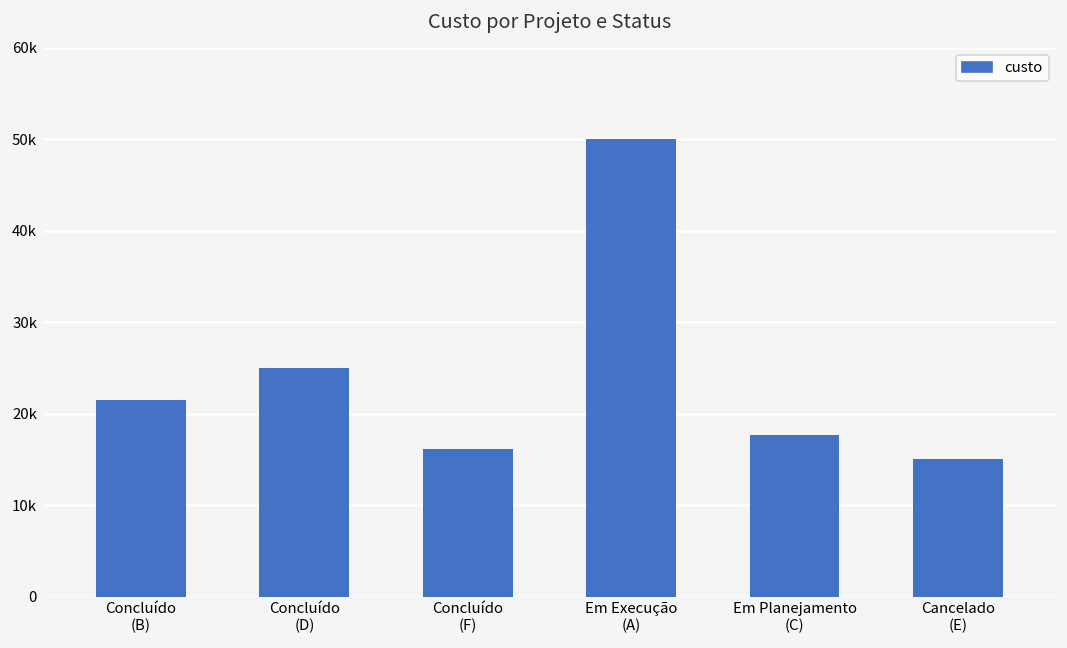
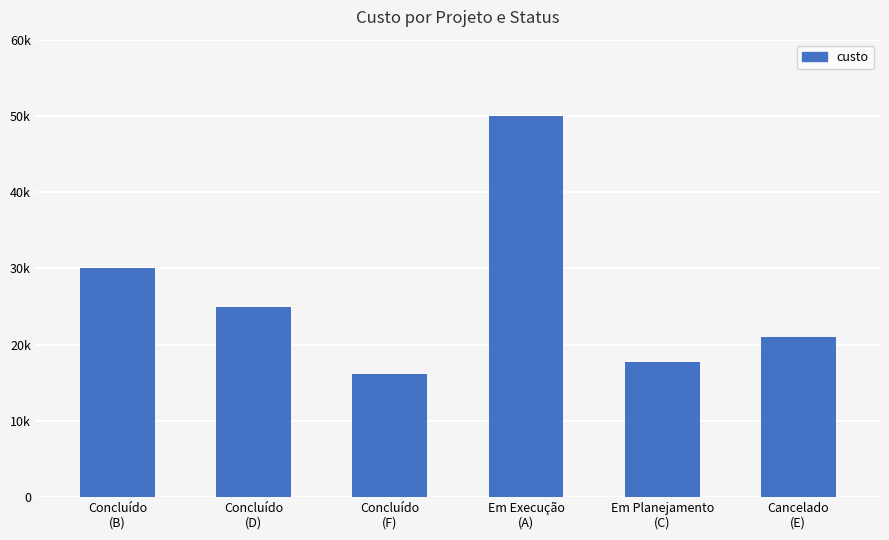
Concluído (B): 22000 -> 30000
Cancelado (E): 15000 -> 21000
